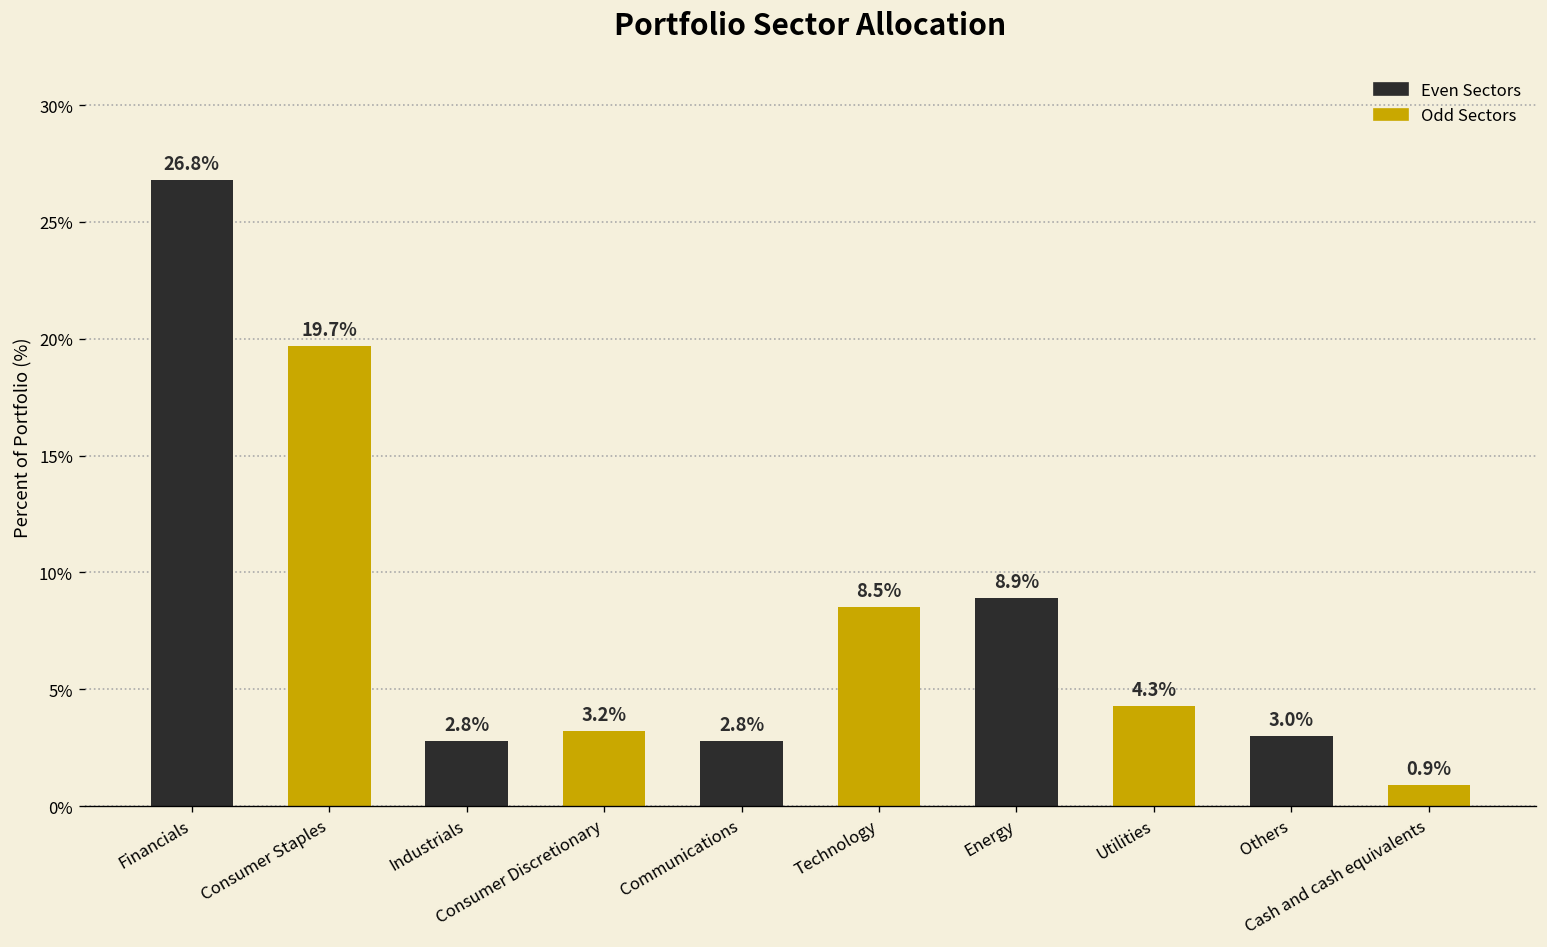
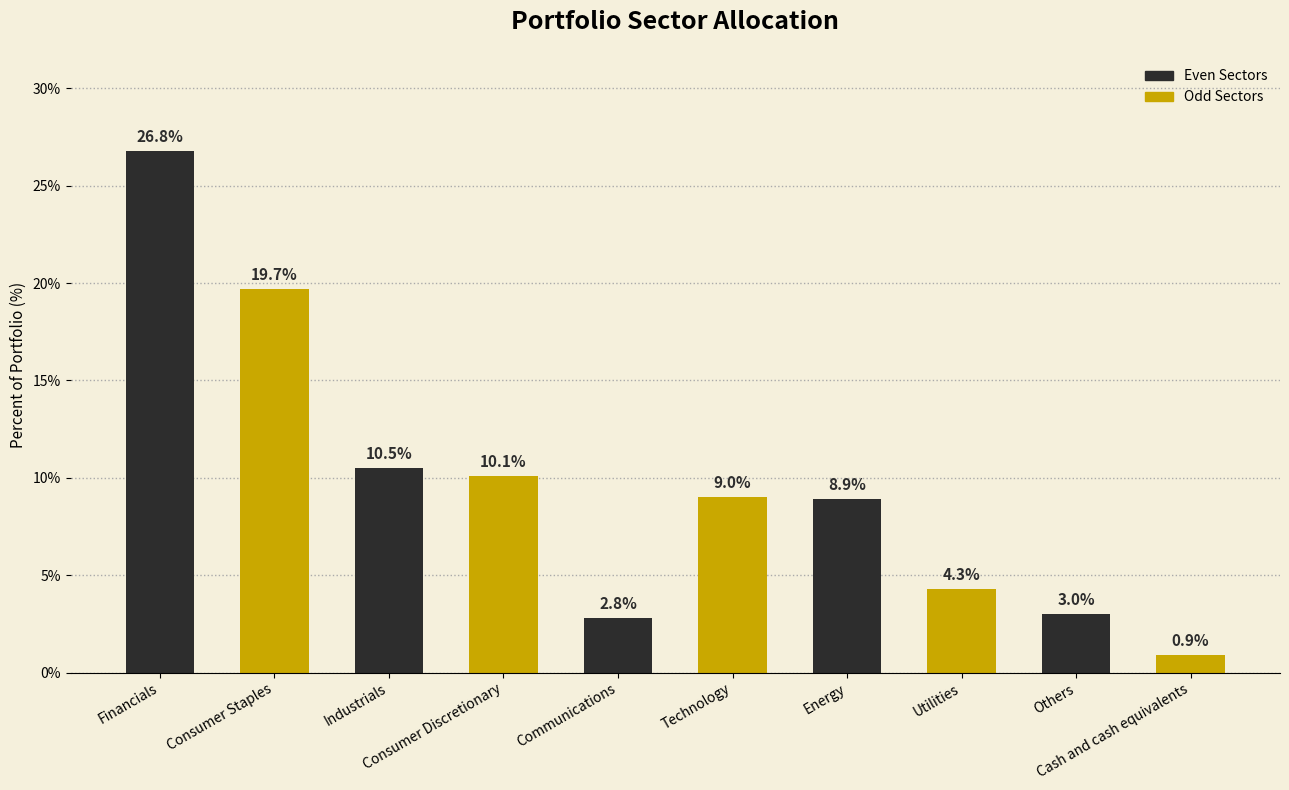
Industrials: 2.8% -> 10.5%
Consumer Discretionary: 3.2% -> 10.1%
Technology: 8.5% -> 9.0%
